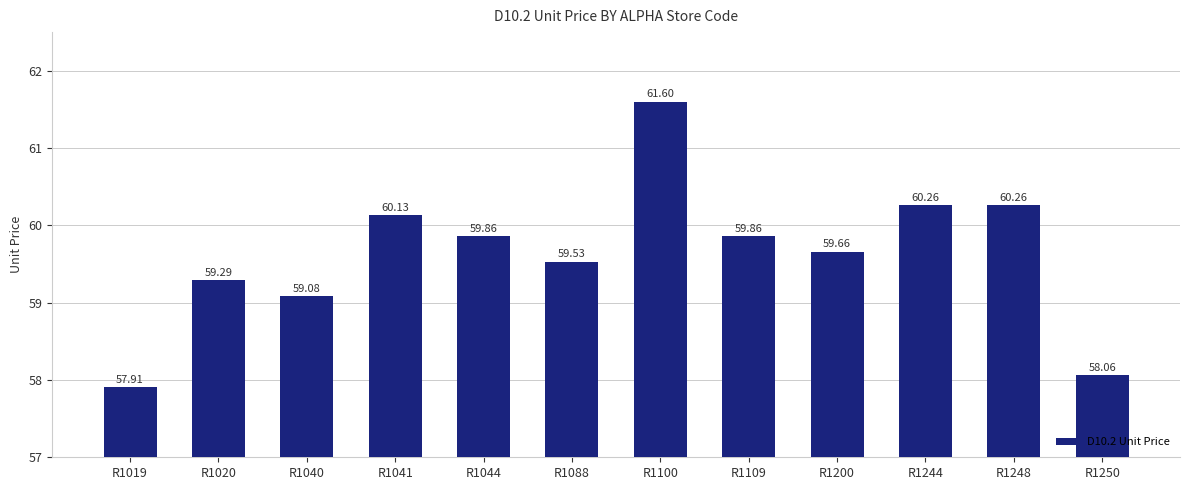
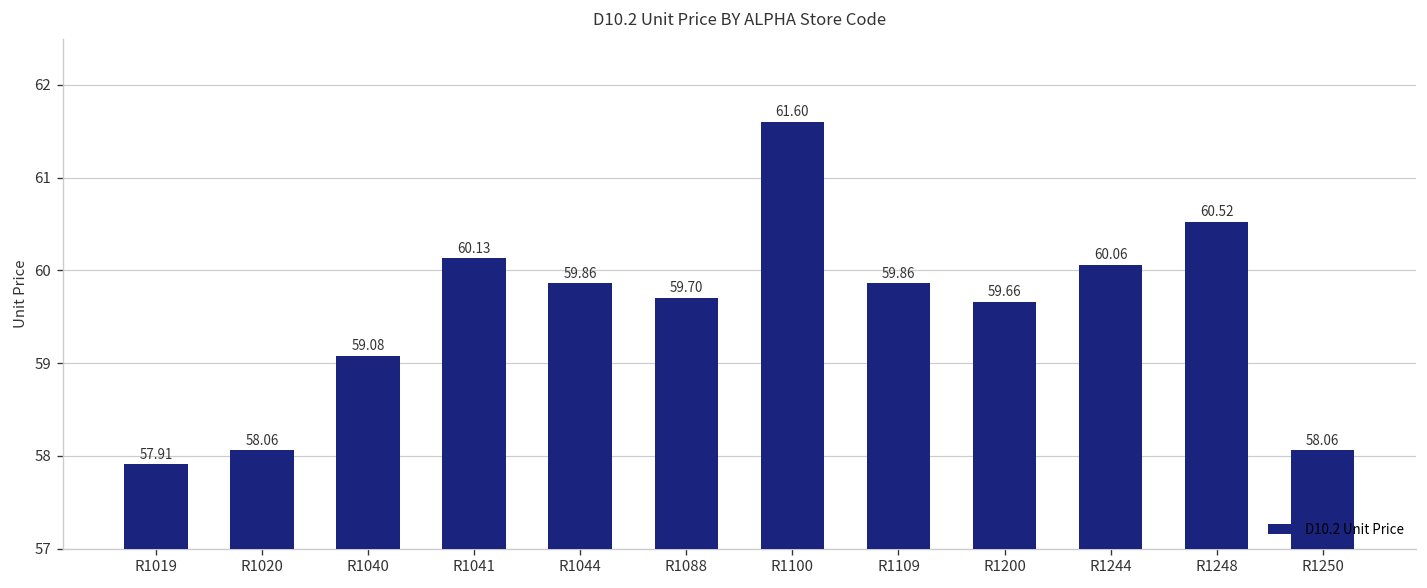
R1020: 59.29 -> 58.06
R1088: 59.53 -> 59.70
R1244: 60.26 -> 60.06
R1248: 60.26 -> 60.52
